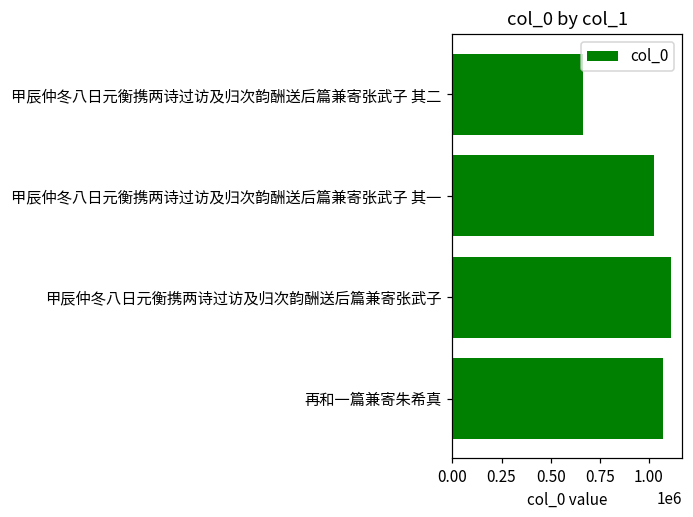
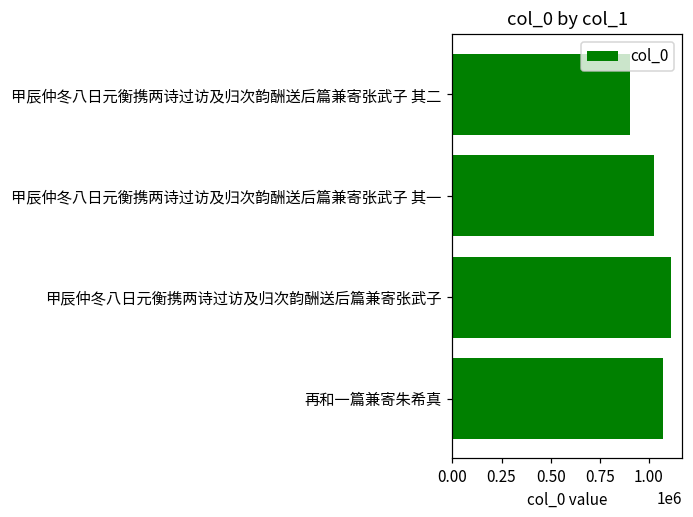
甲辰仲冬八日元衡携两诗过访及归次韵酬送后篇兼寄张武子 其二: 660000 -> 900000
